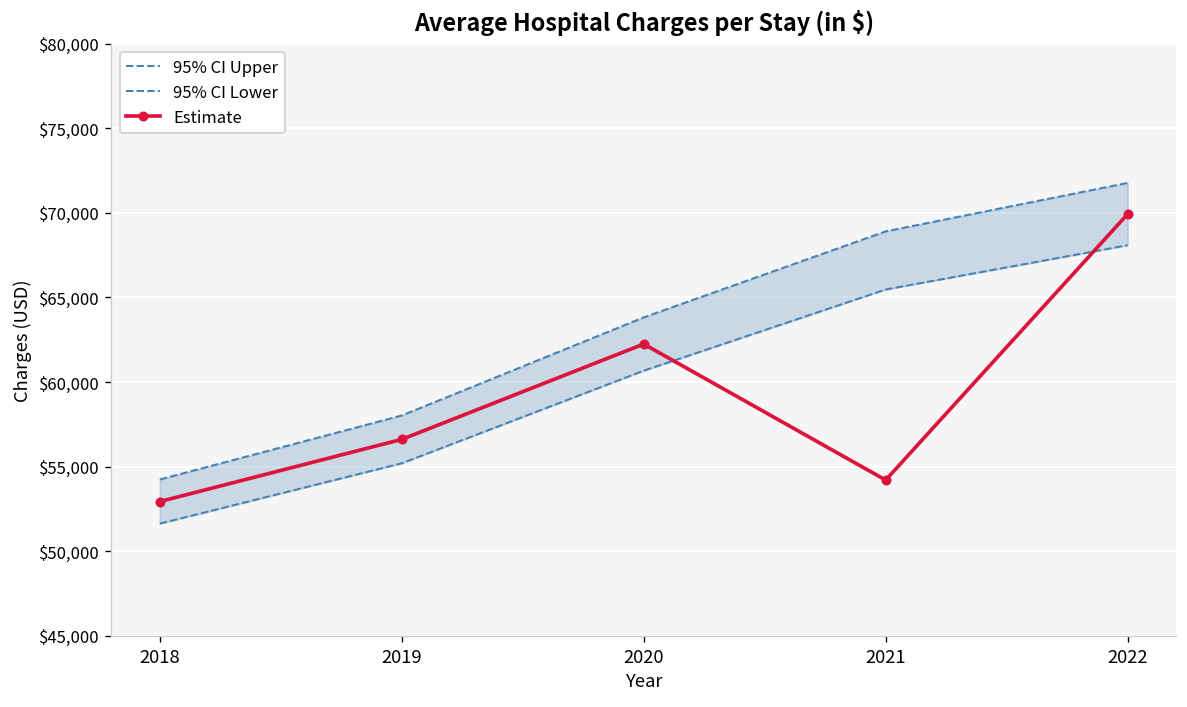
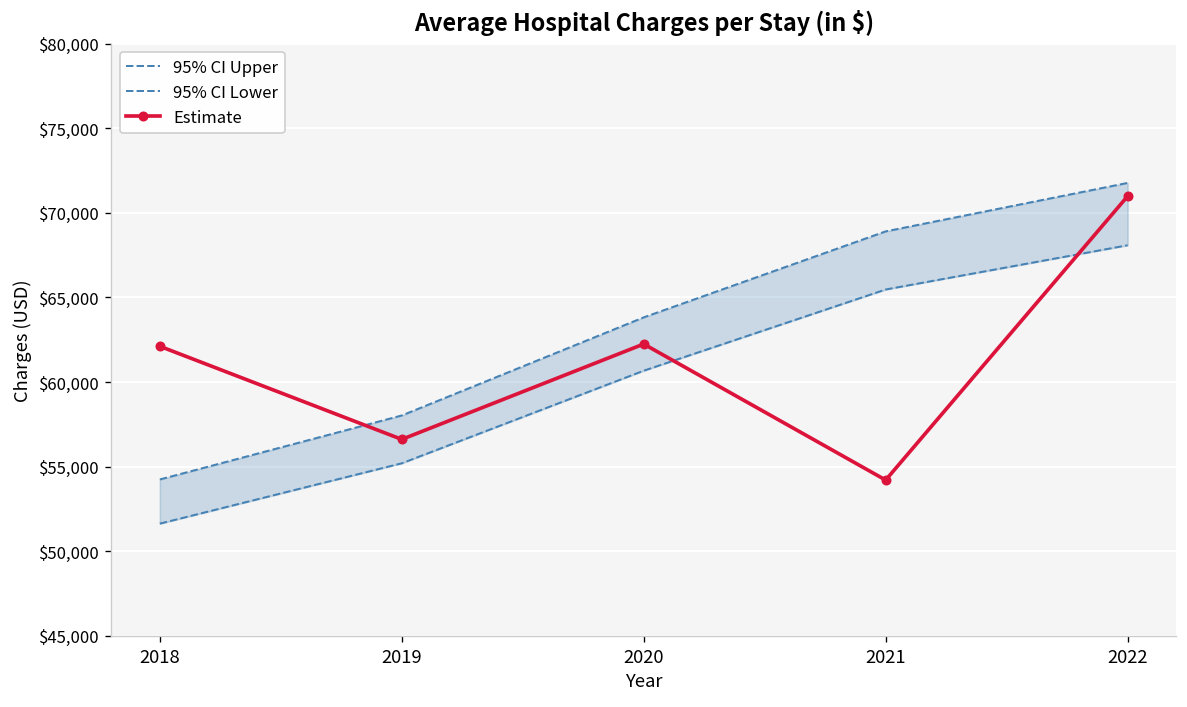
Estimate, 2018: $52,900 -> $62,100
Estimate, 2022: $69,900 -> $71,000
